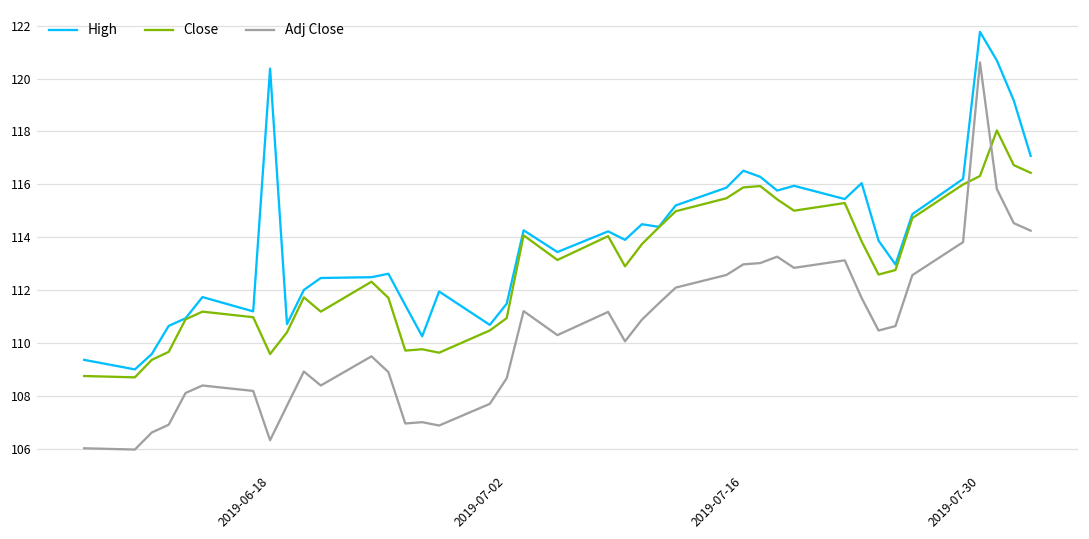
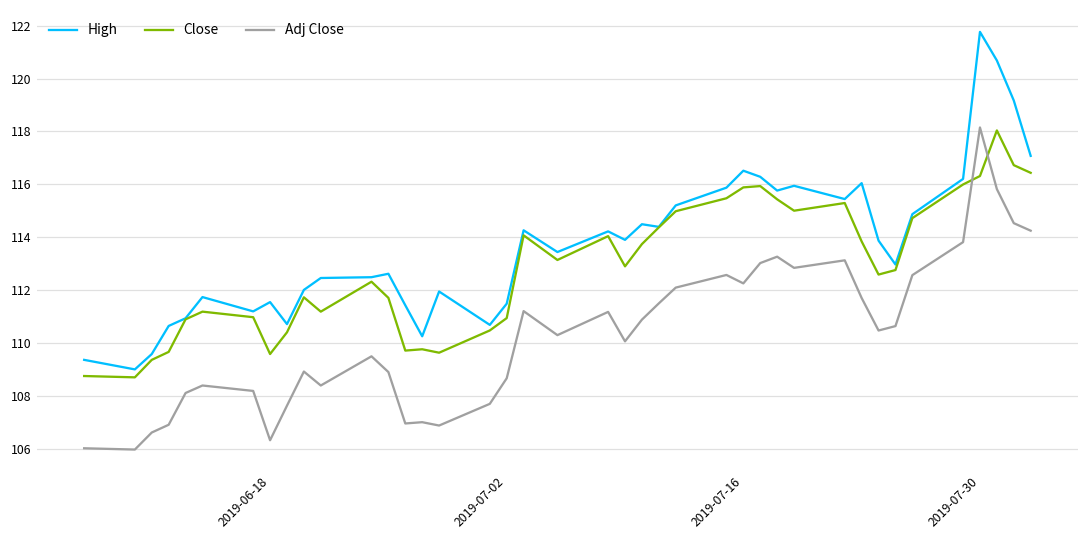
High, 2019-06-18: 120.4 -> 111.6
Adj Close, 2019-07-16: 113.0 -> 112.3
Adj Close, 2019-07-30: 120.6 -> 118.2
